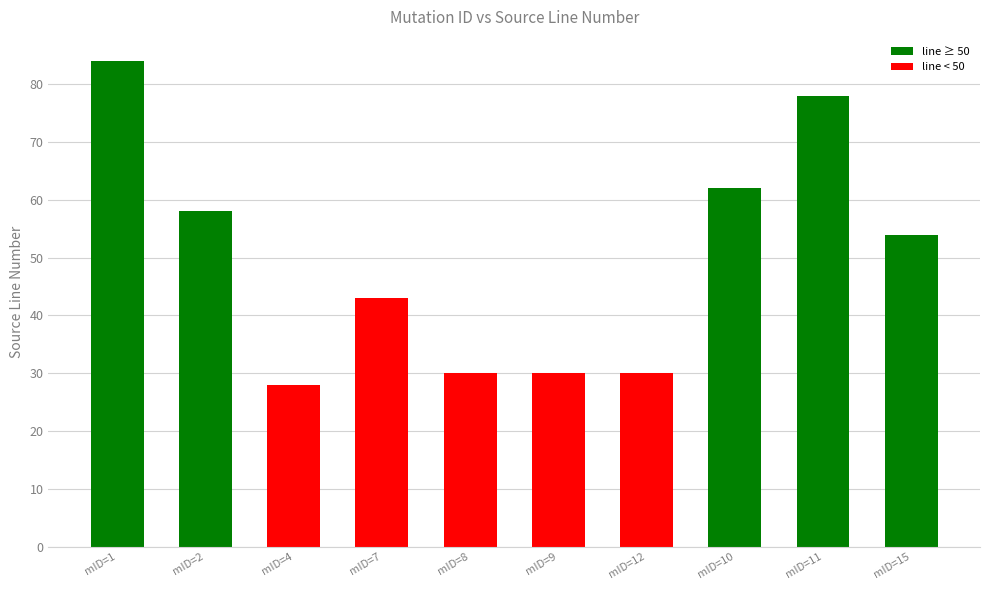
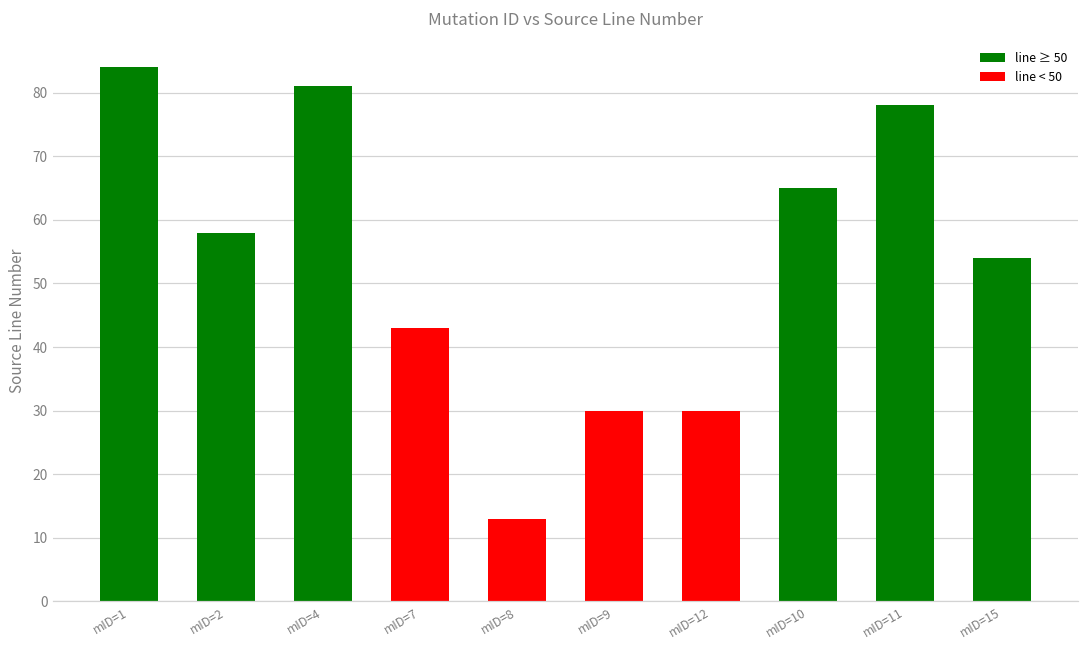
mID=4: 28 -> 81
mID=8: 30 -> 13
mID=10: 62 -> 65
